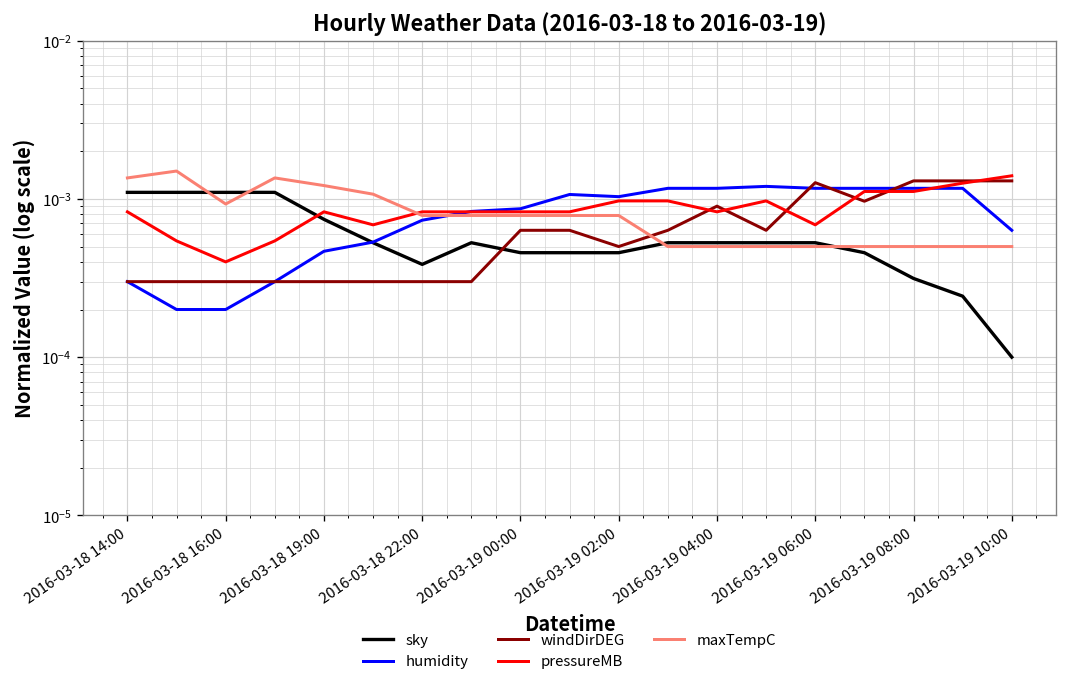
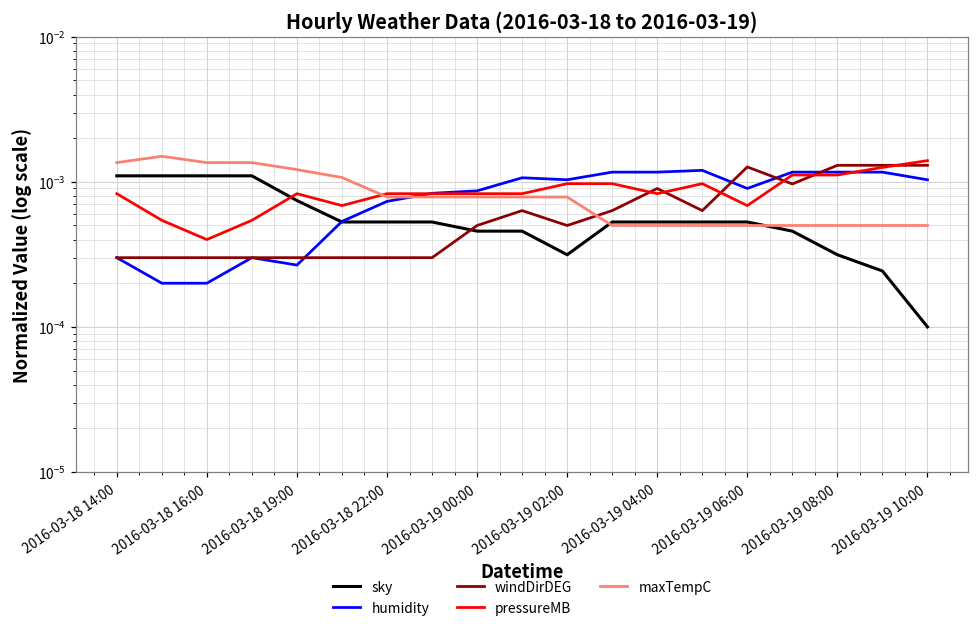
maxTempC, 2016-03-18 16:00: 0.0009 -> 0.0014
humidity, 2016-03-18 19:00: 0.00047 -> 0.00027
sky, 2016-03-18 22:00: 0.00039 -> 0.00053
windDirDEG, 2016-03-19 00:00: 0.0006 -> 0.00050
sky, 2016-03-19 02:00: 0.00046 -> 0.00031
humidity, 2016-03-19 06:00: 0.0012 -> 0.0009
humidity, 2016-03-19 10:00: 0.0006 -> 0.0010
